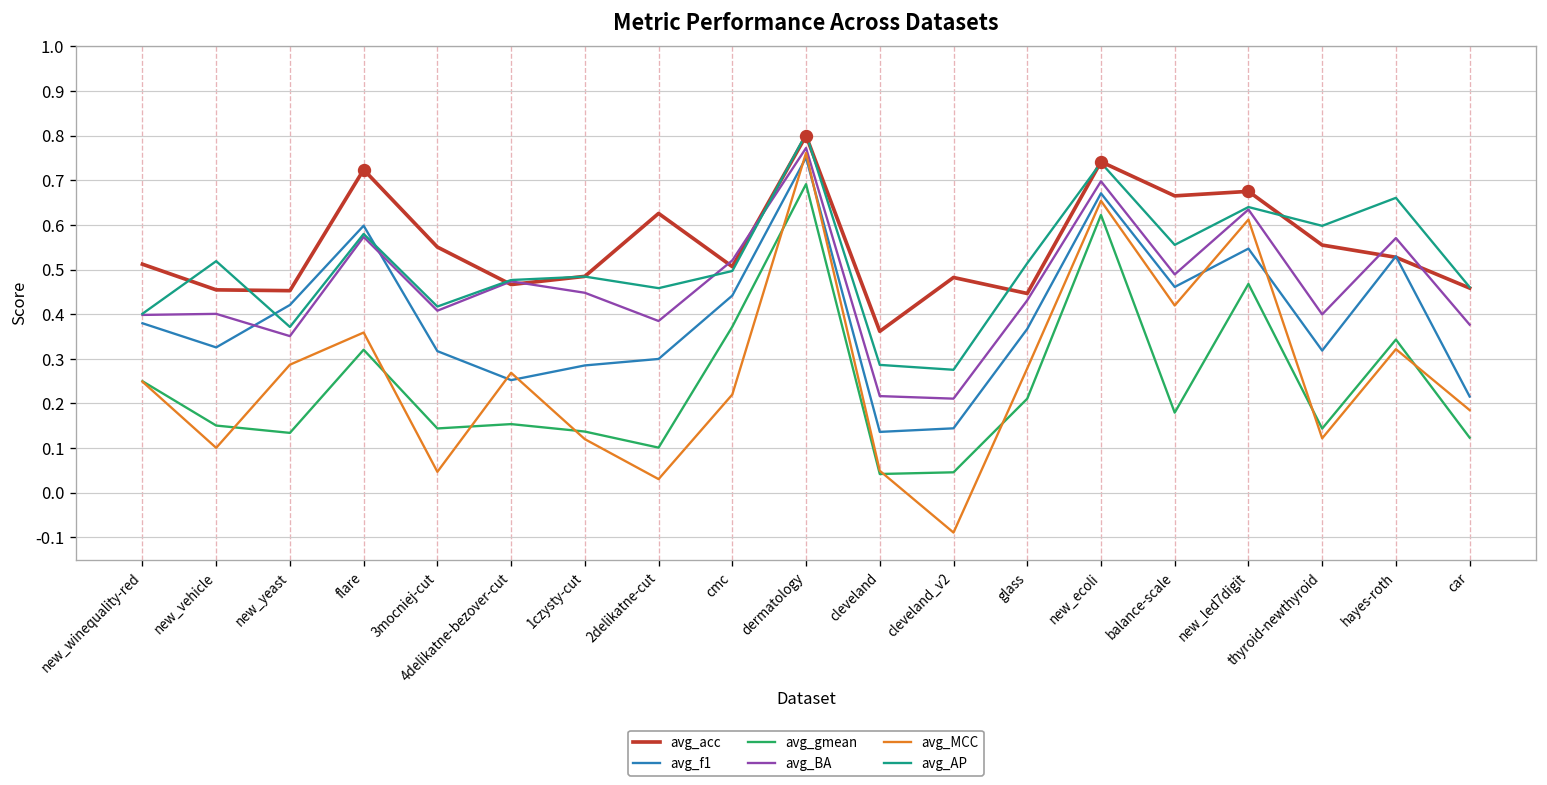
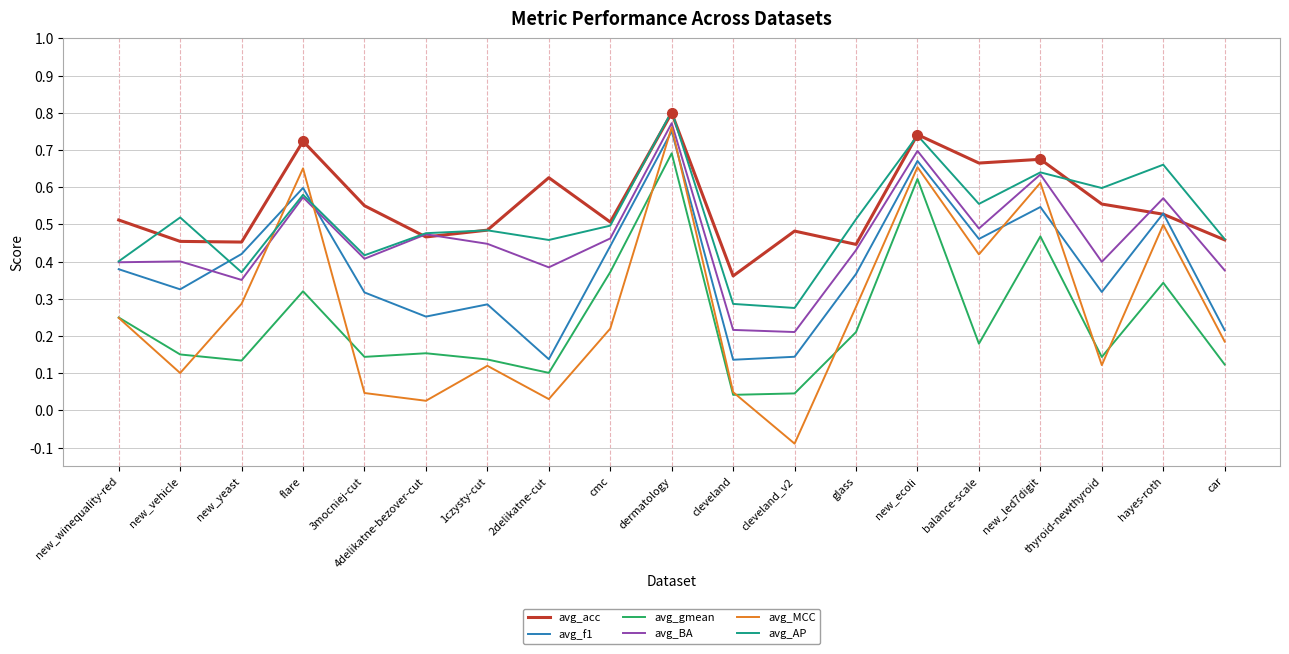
avg_MCC, flare: 0.36 -> 0.65
avg_MCC, 4delikatne-bezover-cut: 0.27 -> 0.03
avg_f1, 2delikatne-cut: 0.30 -> 0.14
avg_BA, cmc: 0.52 -> 0.46
avg_MCC, hayes-roth: 0.32 -> 0.50
